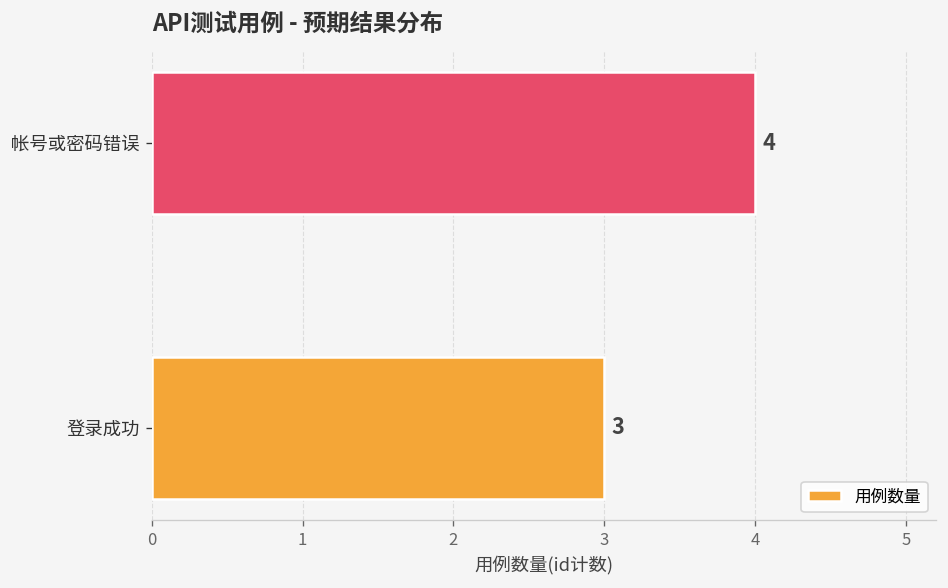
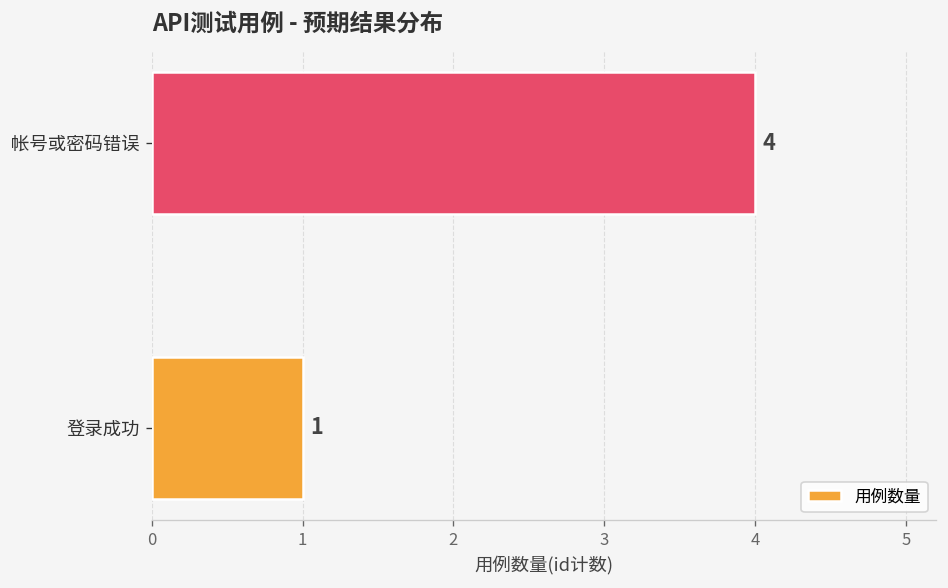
登录成功: 3 -> 1
